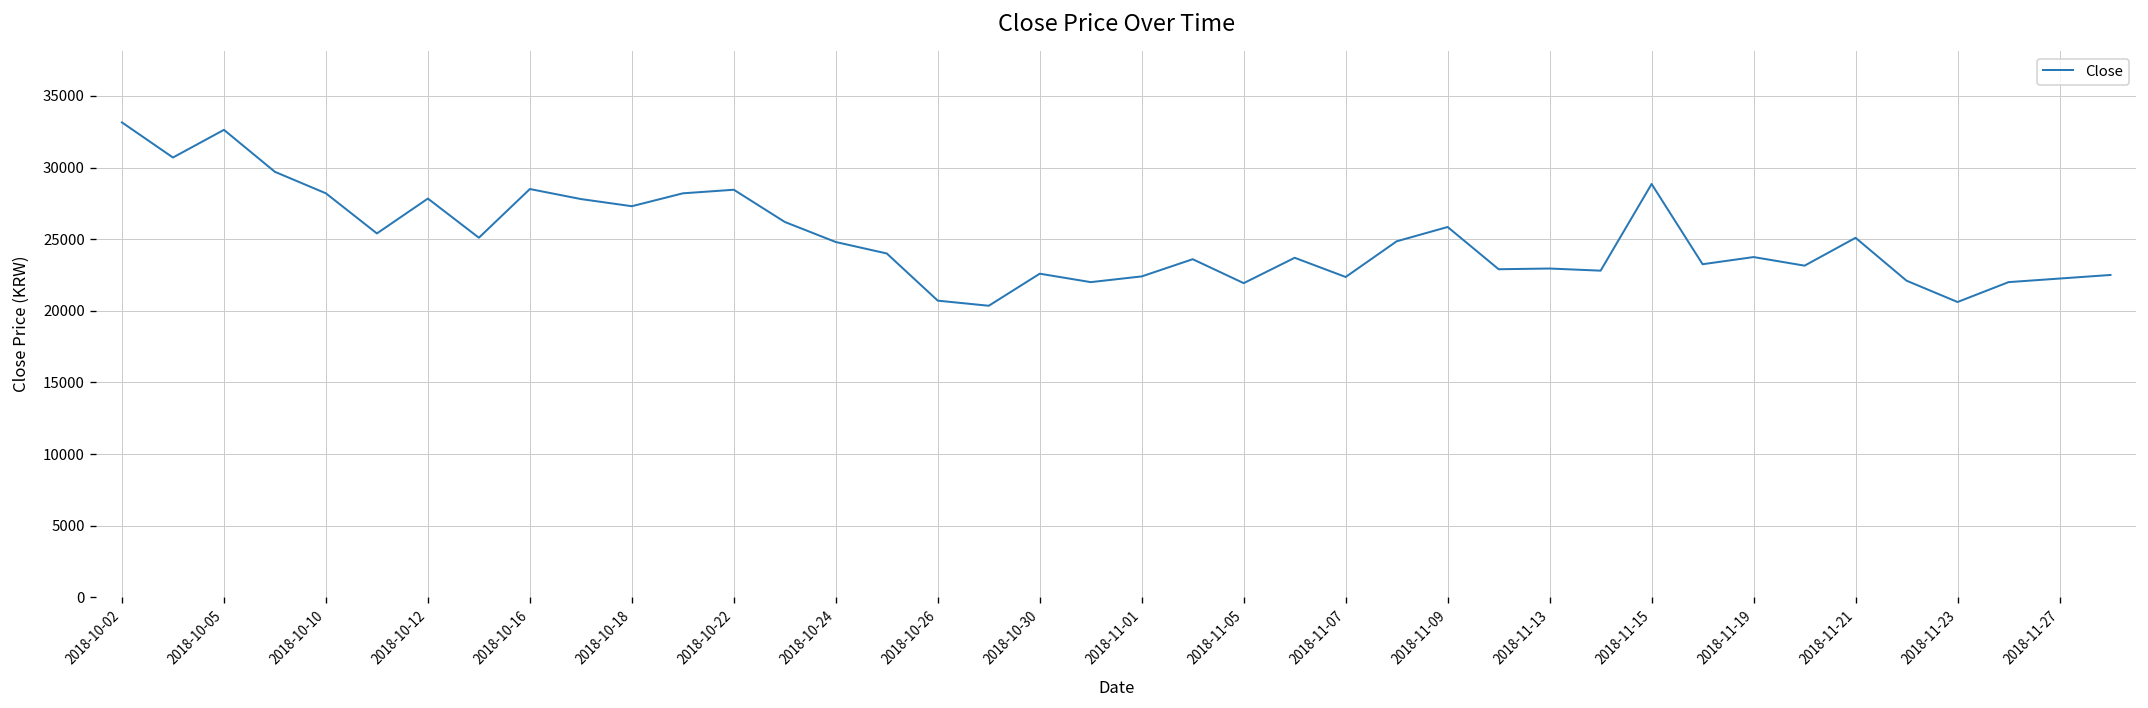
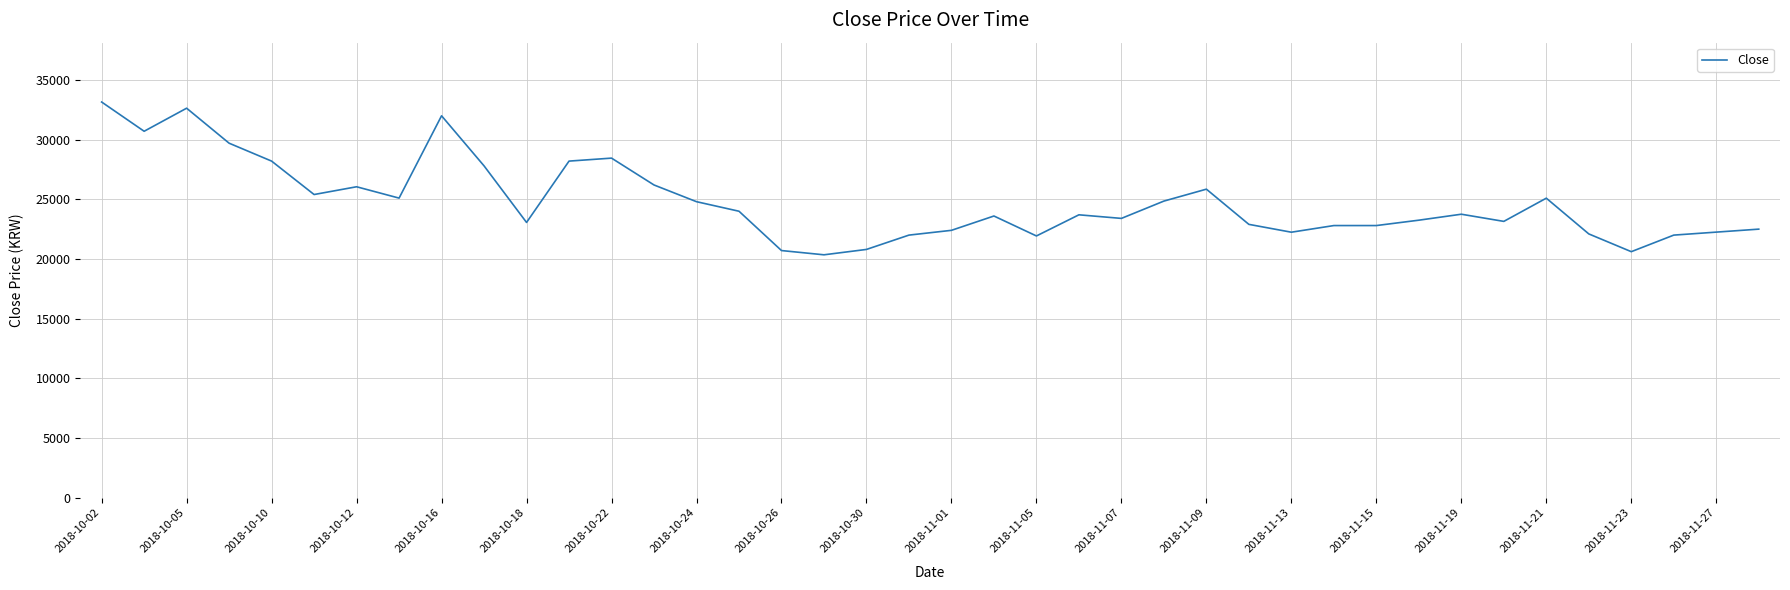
2018-10-12: 27800 -> 26100
2018-10-16: 28500 -> 32000
2018-10-18: 27300 -> 23100
2018-10-30: 22600 -> 20800
2018-11-07: 22400 -> 23400
2018-11-13: 23000 -> 22200
2018-11-15: 28900 -> 22800
